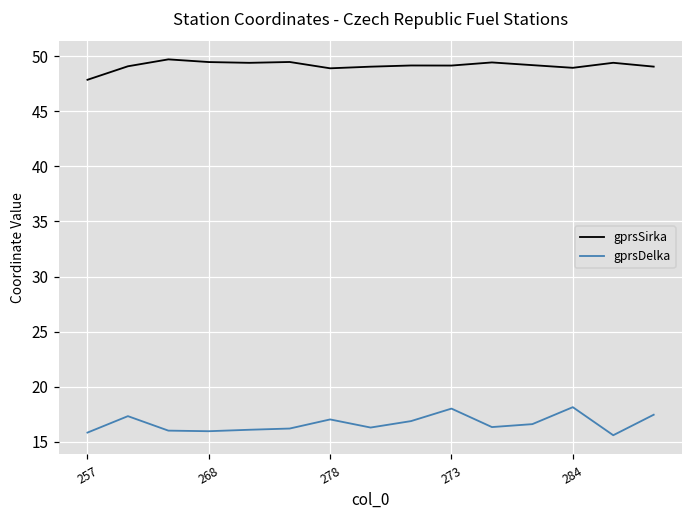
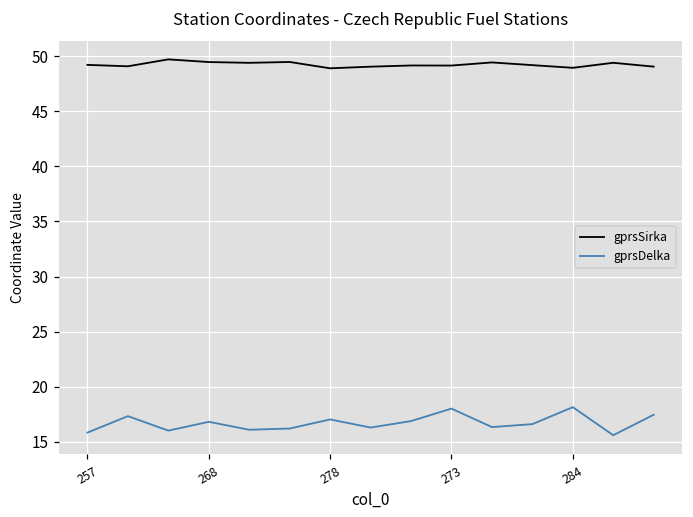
gprsSirka, 257: 47.9 -> 49.2
gprsDelka, 268: 16.0 -> 16.8
